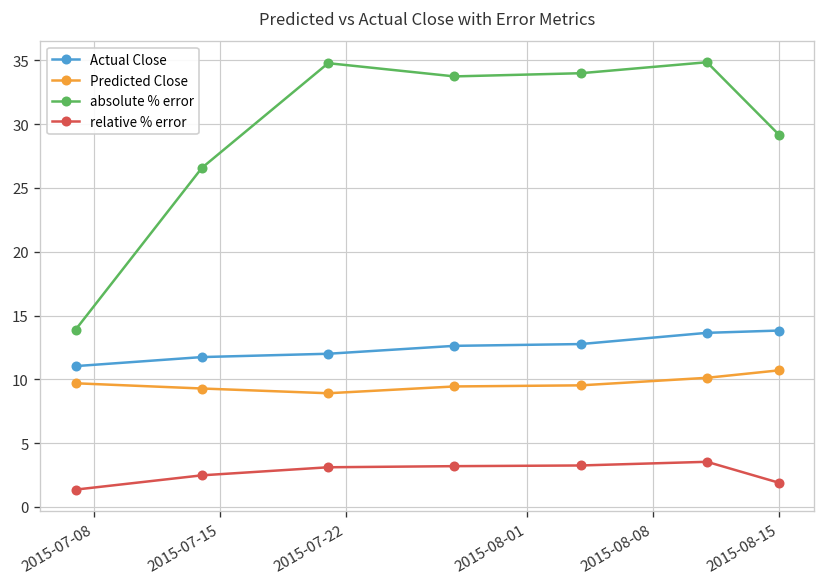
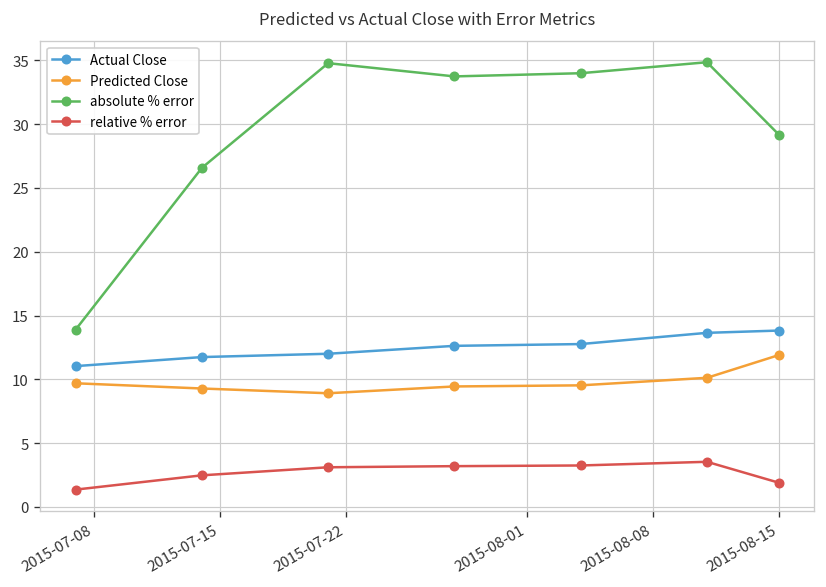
Predicted Close, 2015-08-15: 10.7 -> 11.9
